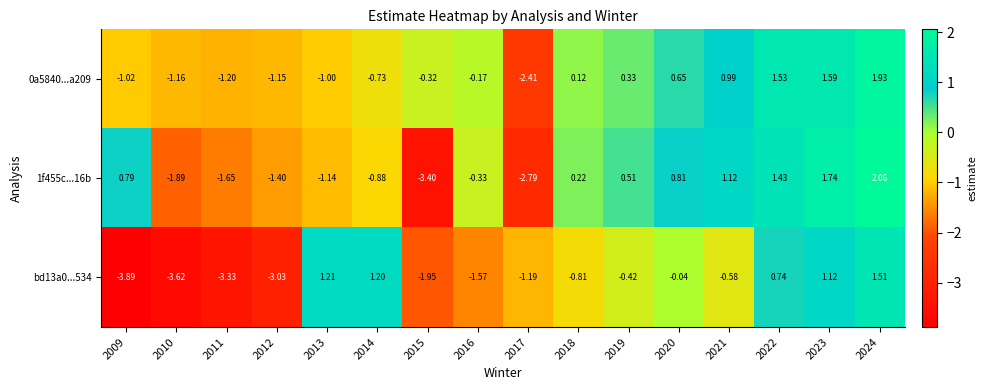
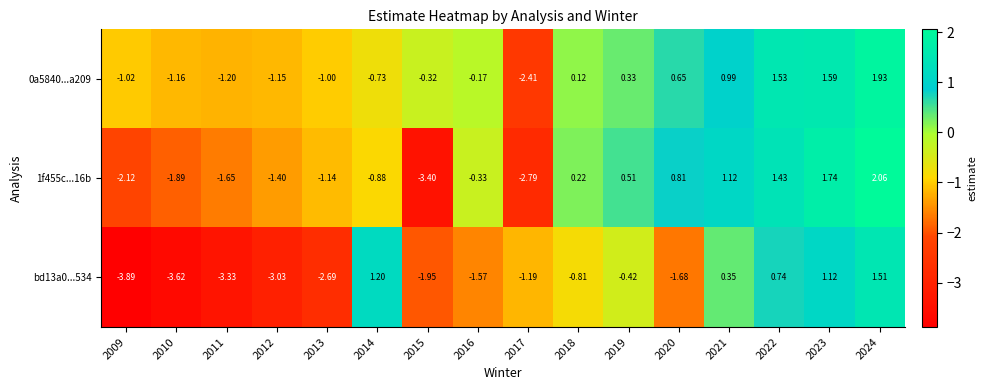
1f455c...16b, 2009: 0.79 -> -2.12
bd13a0...534, 2013: 1.21 -> -2.69
bd13a0...534, 2020: -0.04 -> -1.68
bd13a0...534, 2021: -0.58 -> 0.35
